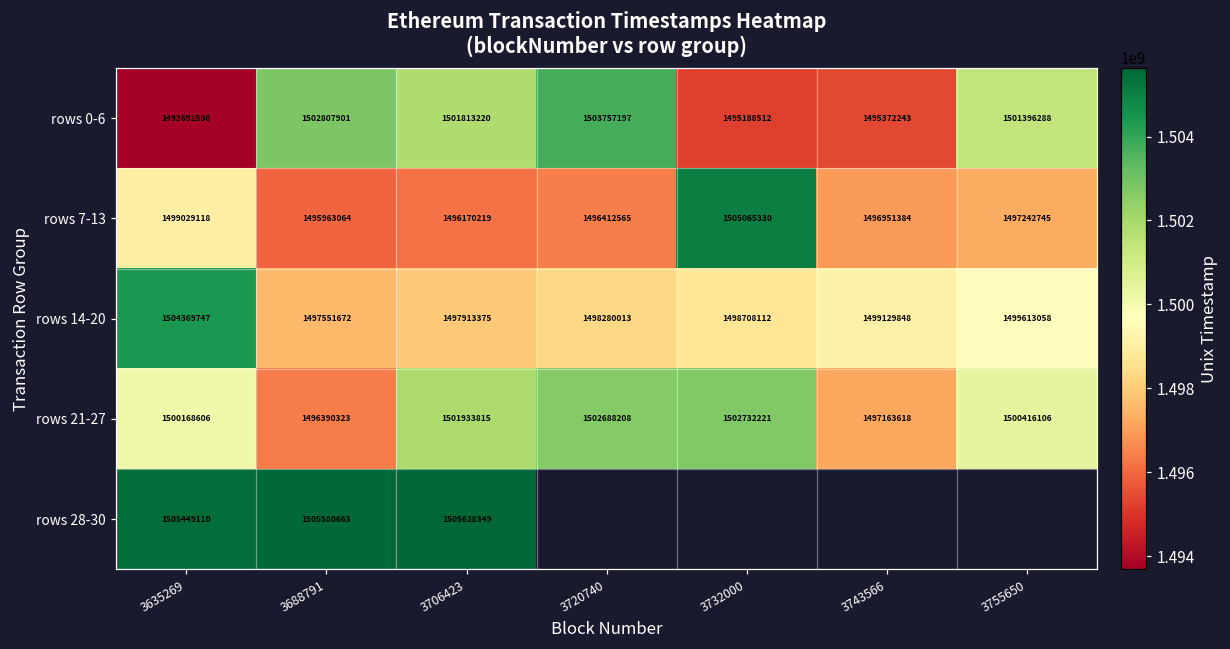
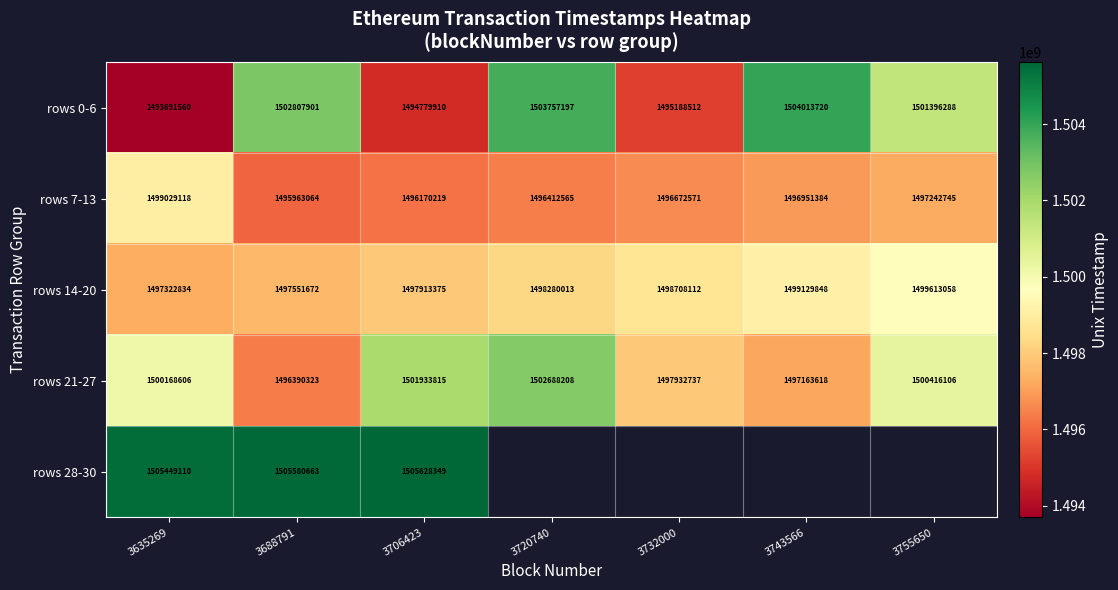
rows 0-6, 3706423: 1501813220 -> 1494779910
rows 0-6, 3743566: 1495372243 -> 1504013720
rows 7-13, 3732000: 1505065330 -> 1496672571
rows 14-20, 3635269: 1504369747 -> 1497322834
rows 21-27, 3732000: 1502732221 -> 1497932737
